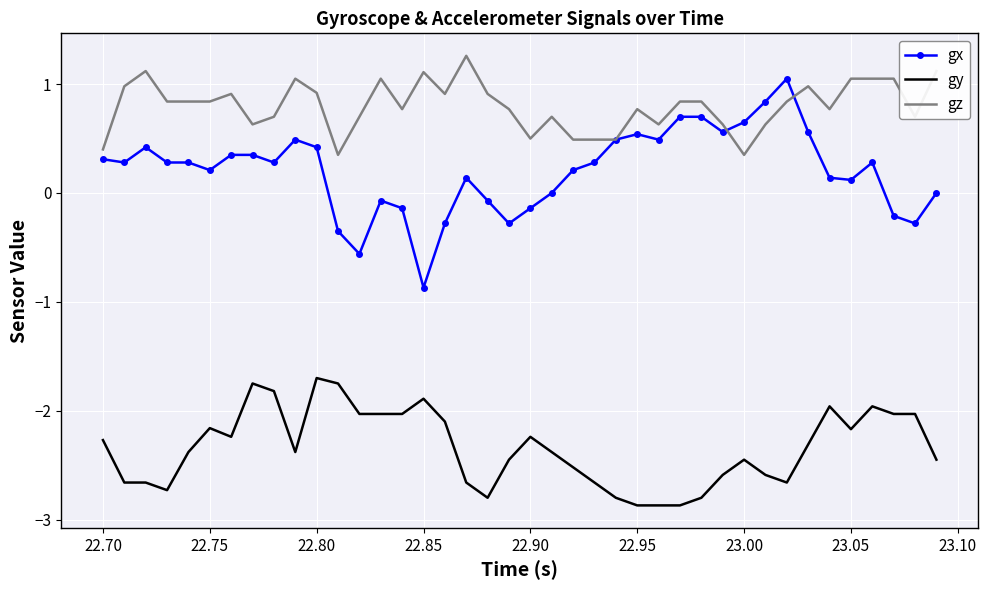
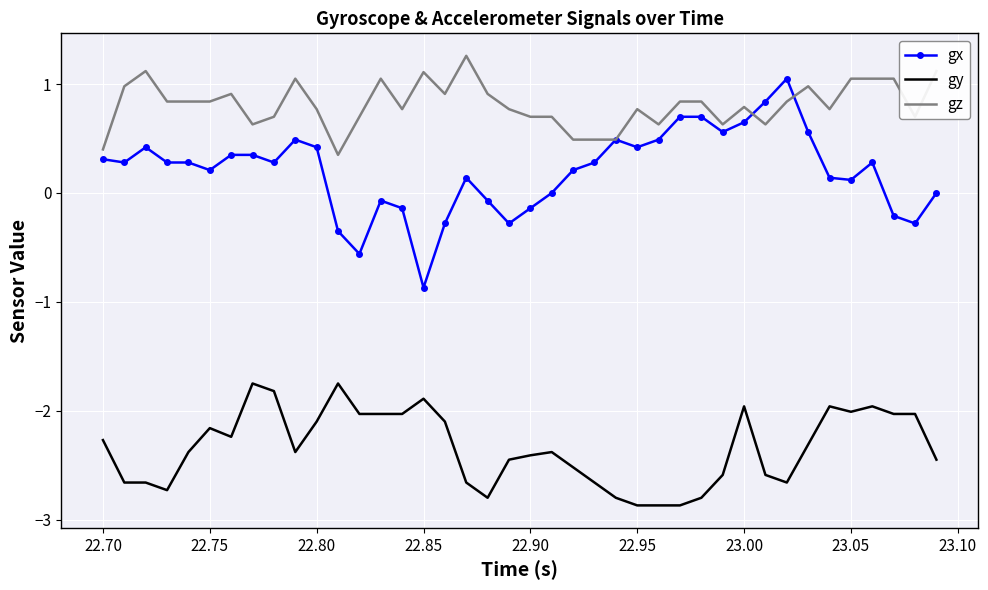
gy, 22.80: -1.7 -> -2.1
gz, 22.80: 0.92 -> 0.77
gy, 22.90: -2.24 -> -2.41
gz, 22.90: 0.5 -> 0.7
gx, 22.95: 0.54 -> 0.42
gy, 23.00: -2.45 -> -1.96
gz, 23.00: 0.35 -> 0.79
gy, 23.05: -2.17 -> -2.01
